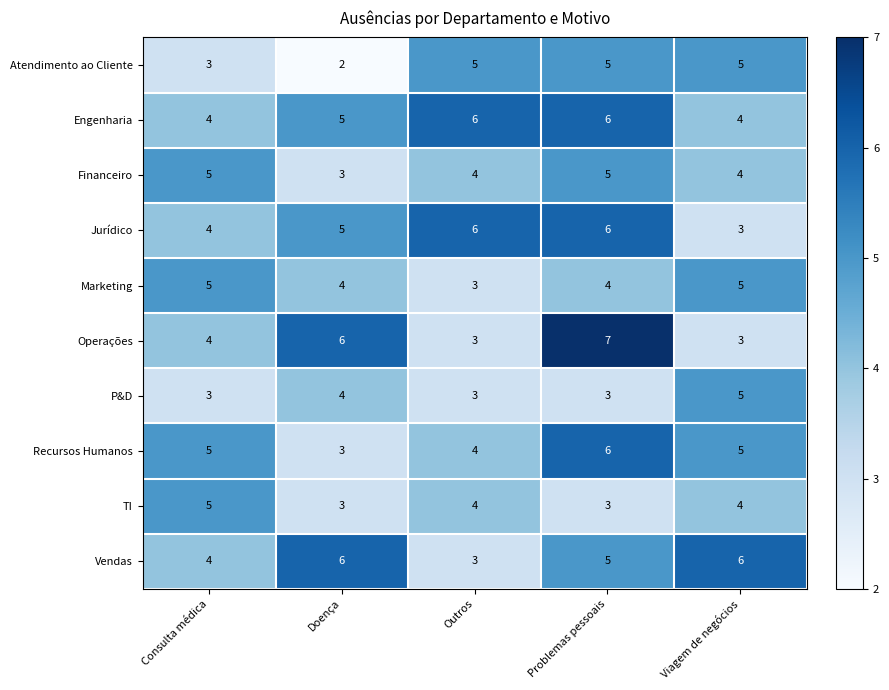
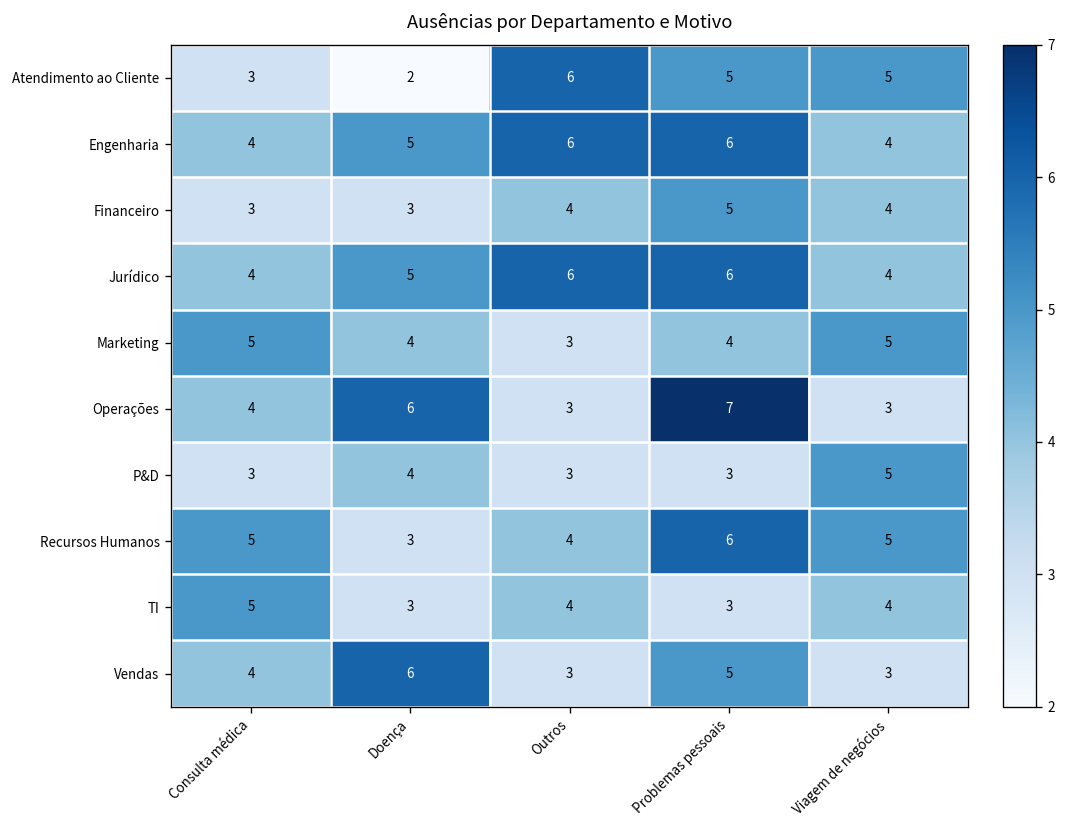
Atendimento ao Cliente, Outros: 5 -> 6
Financeiro, Consulta médica: 5 -> 3
Jurídico, Viagem de negócios: 3 -> 4
Vendas, Viagem de negócios: 6 -> 3
